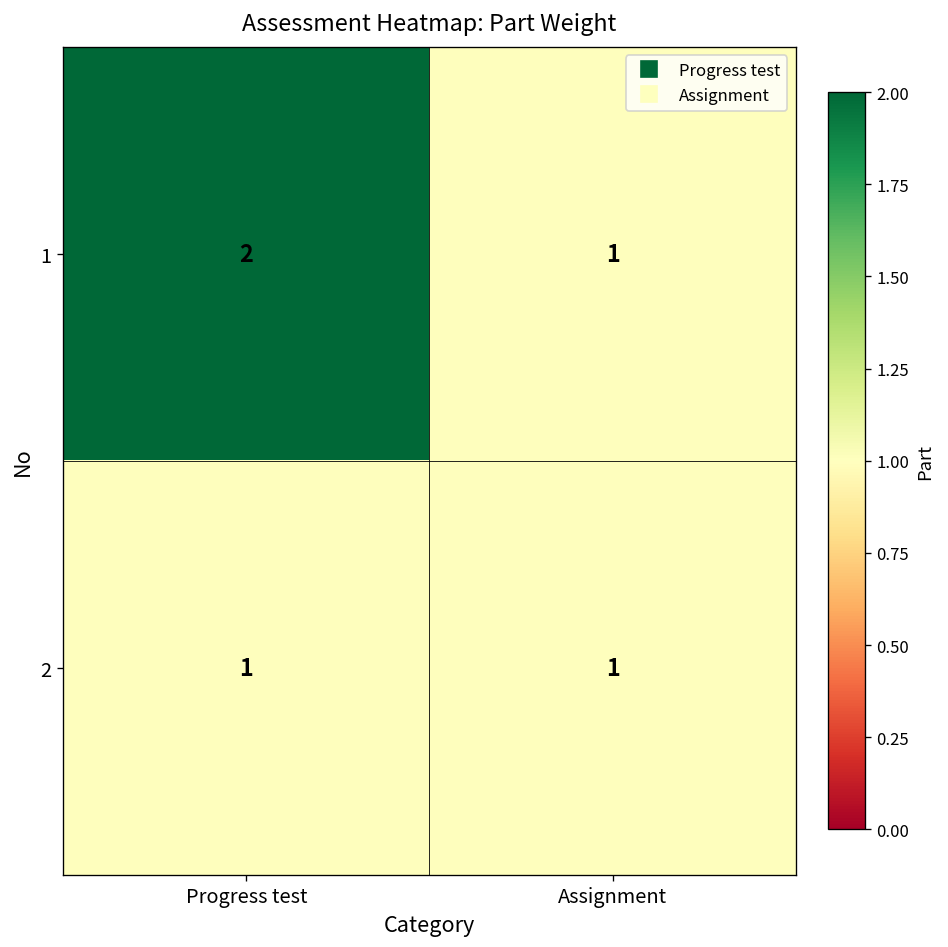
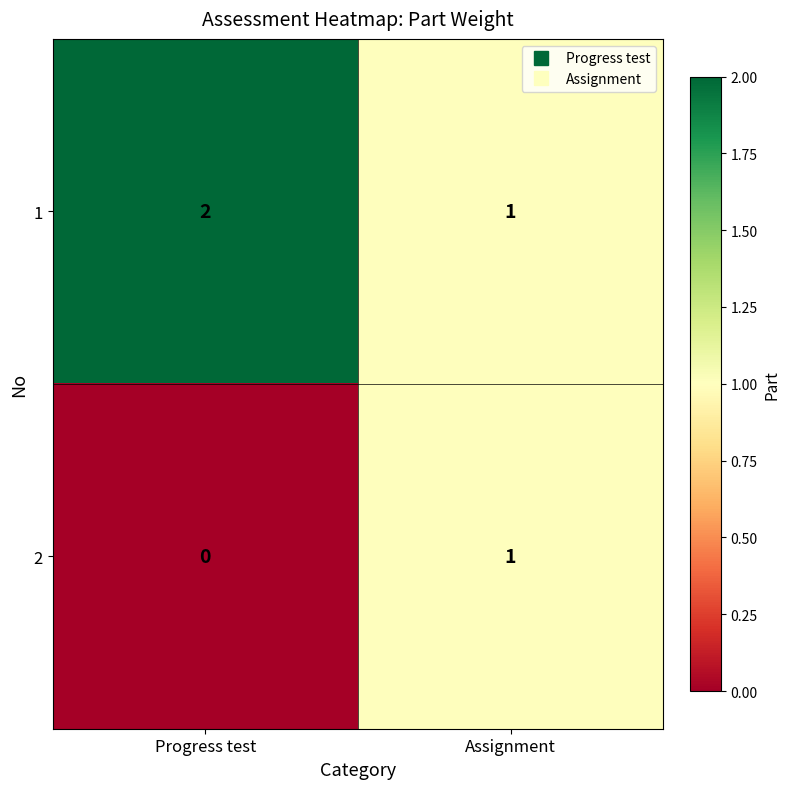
2, Progress test: 1 -> 0
